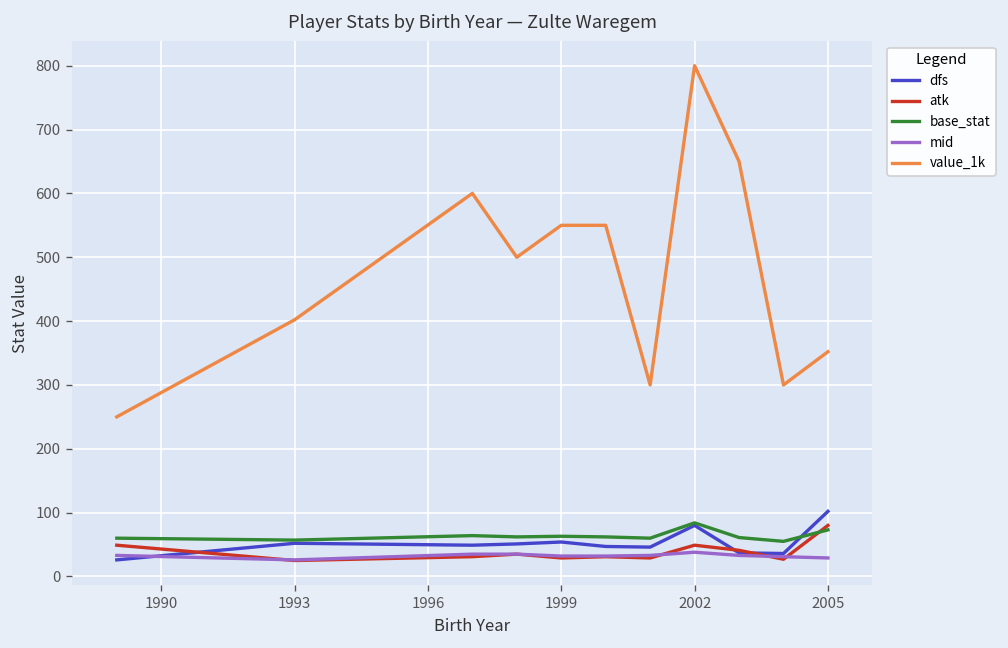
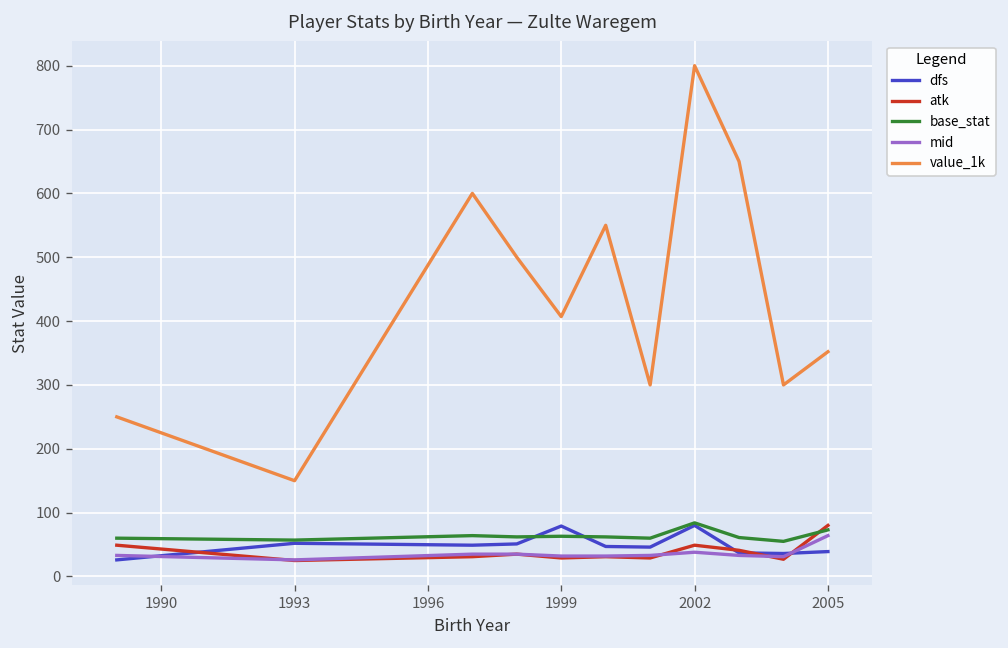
value_1k, 1993: 400 -> 150
dfs, 1999: 50 -> 80
value_1k, 1999: 550 -> 410
dfs, 2005: 100 -> 40
mid, 2005: 30 -> 60
